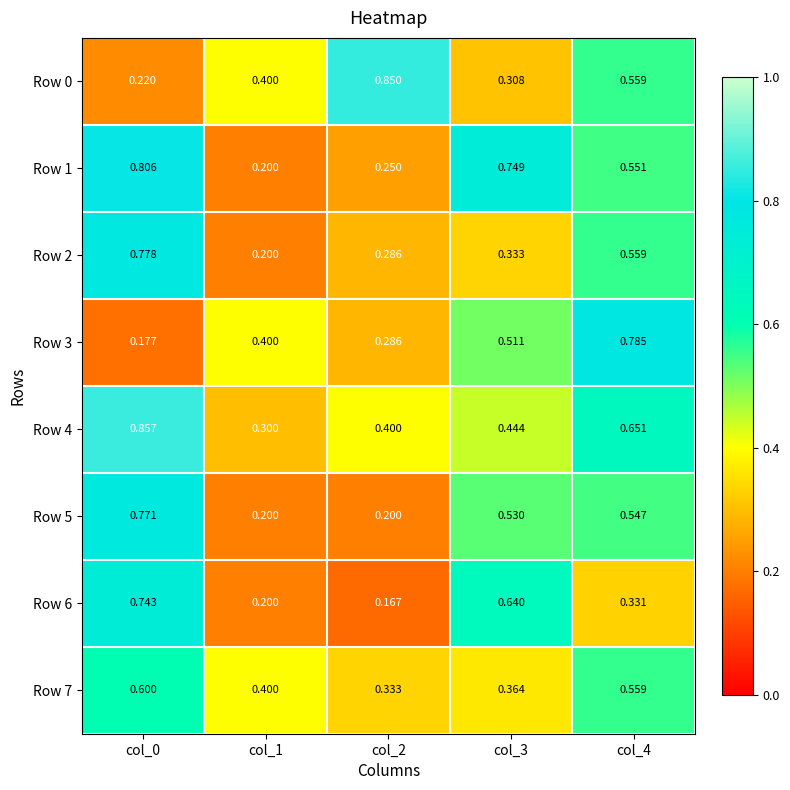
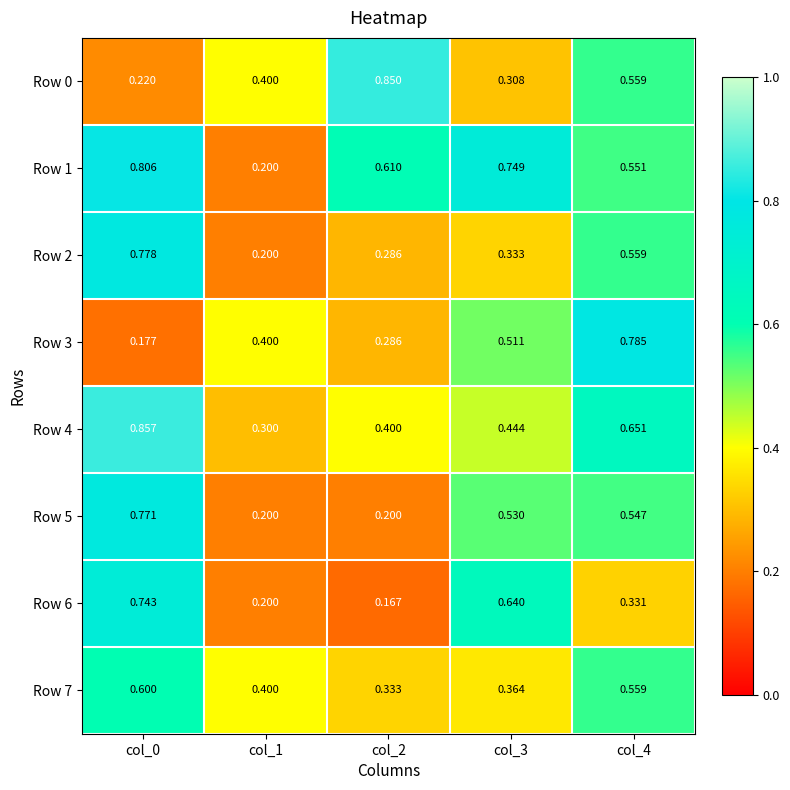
Row 1, col_2: 0.250 -> 0.610
